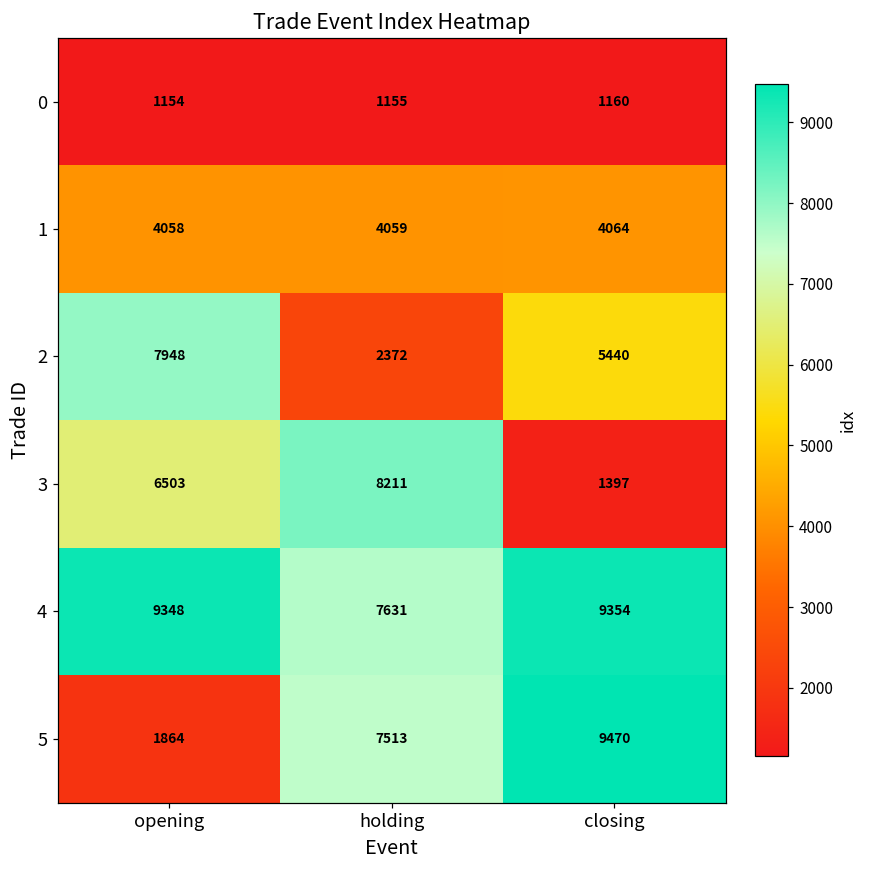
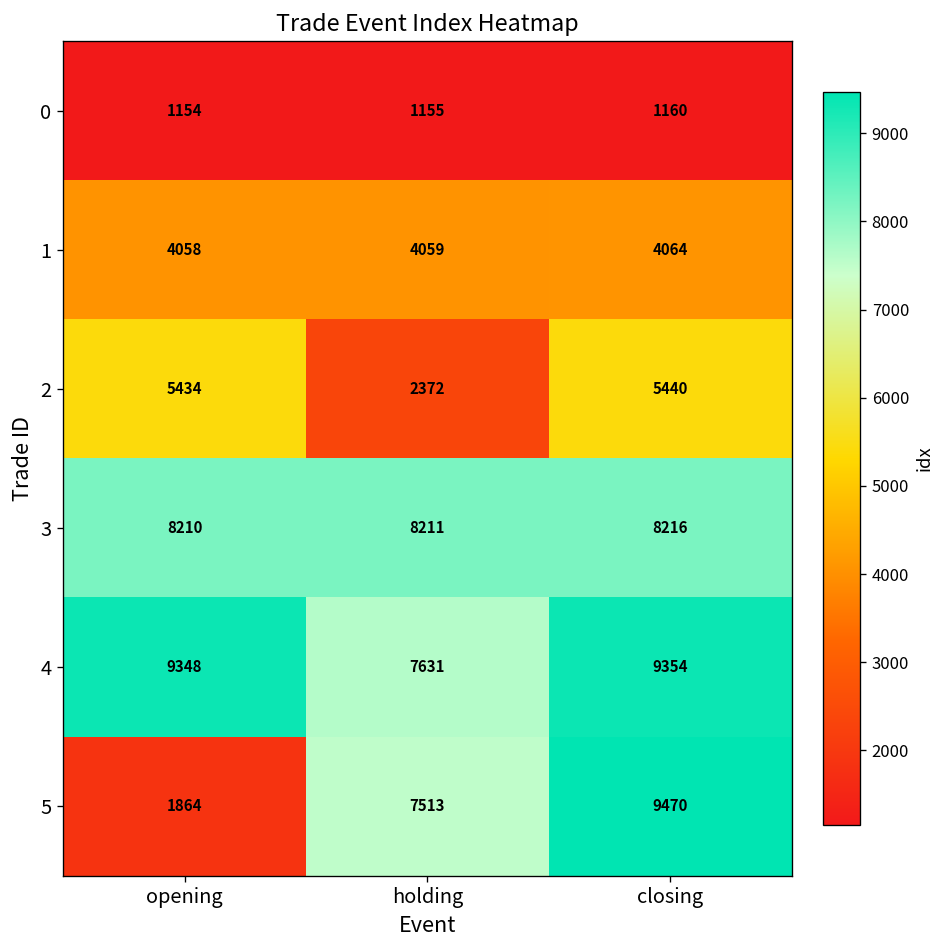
2, opening: 7948 -> 5434
3, opening: 6503 -> 8210
3, closing: 1397 -> 8216
